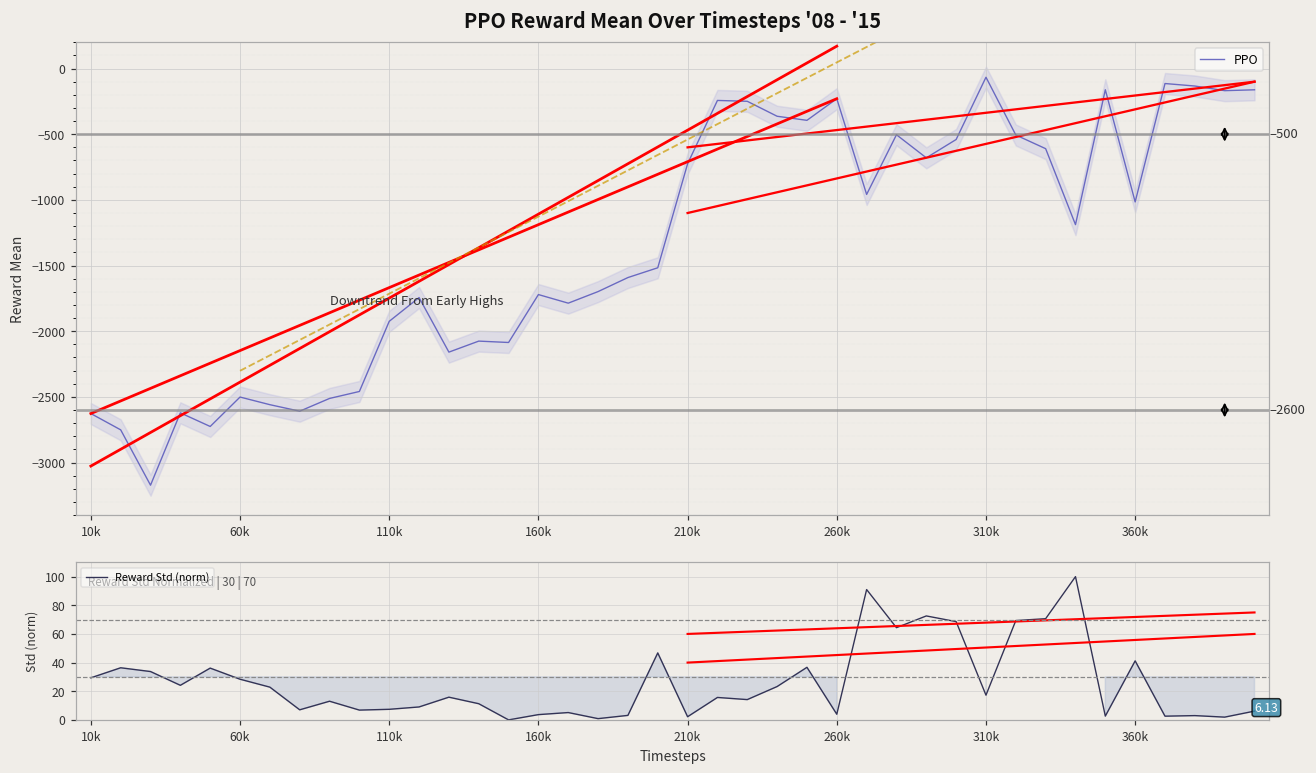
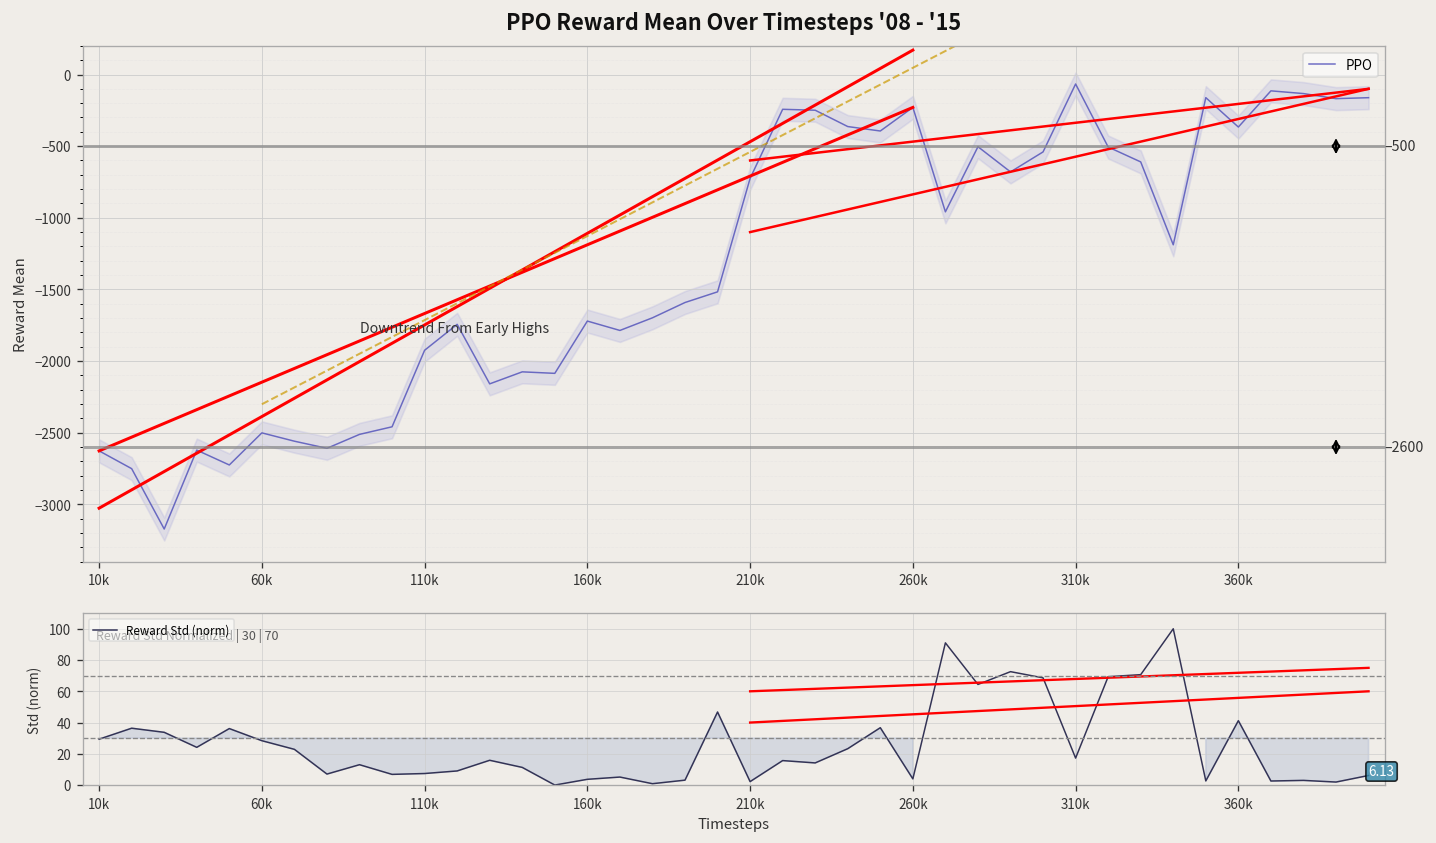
PPO Reward Mean Over Timesteps '08 - '15, PPO, 360k: -1020 -> -370
